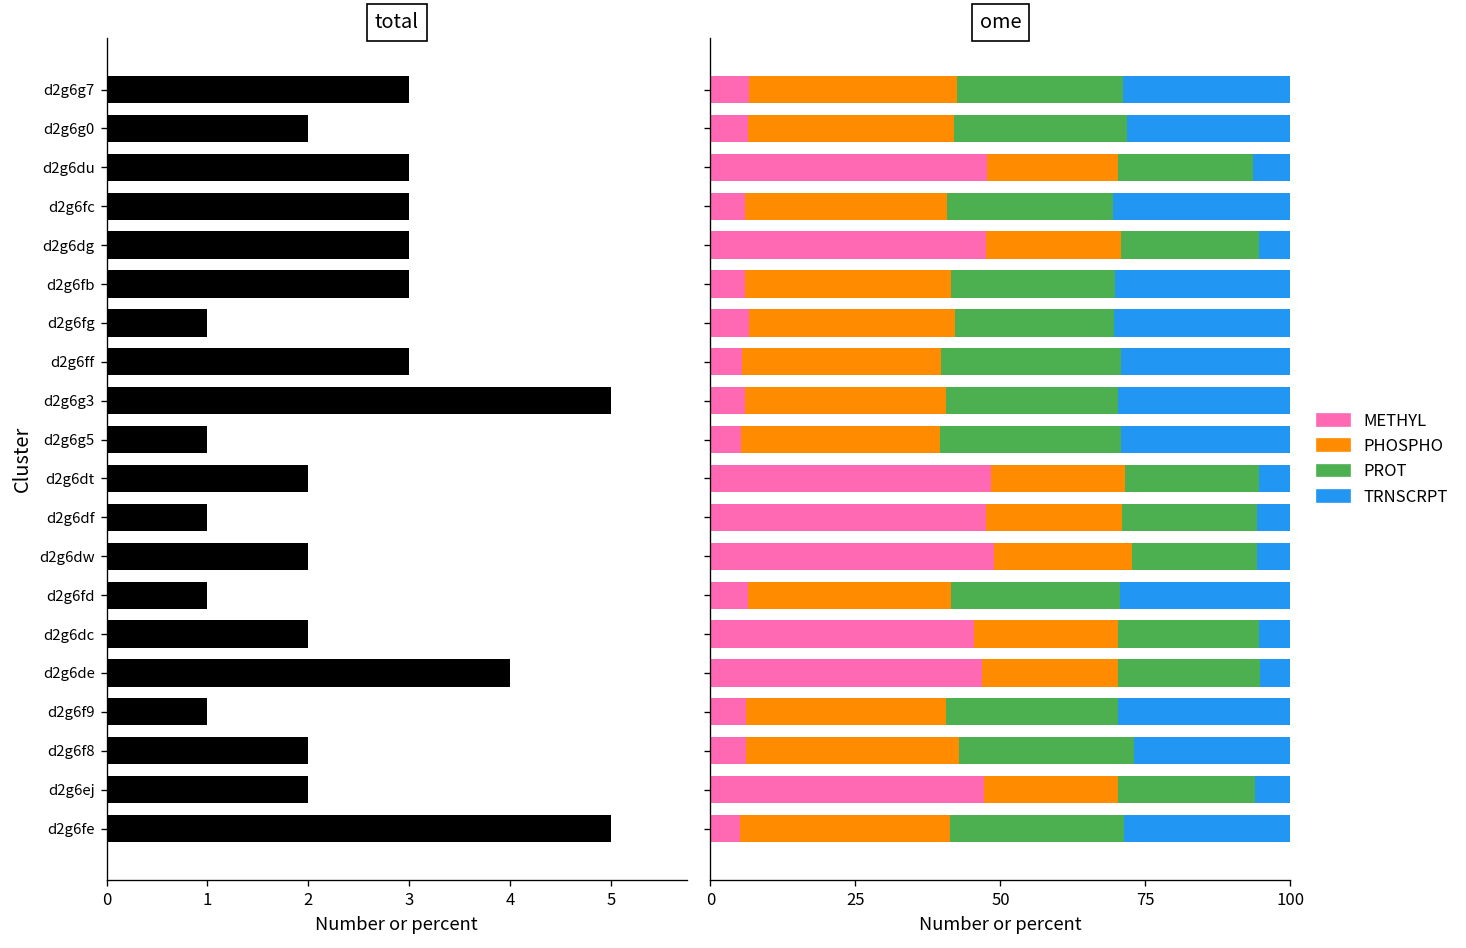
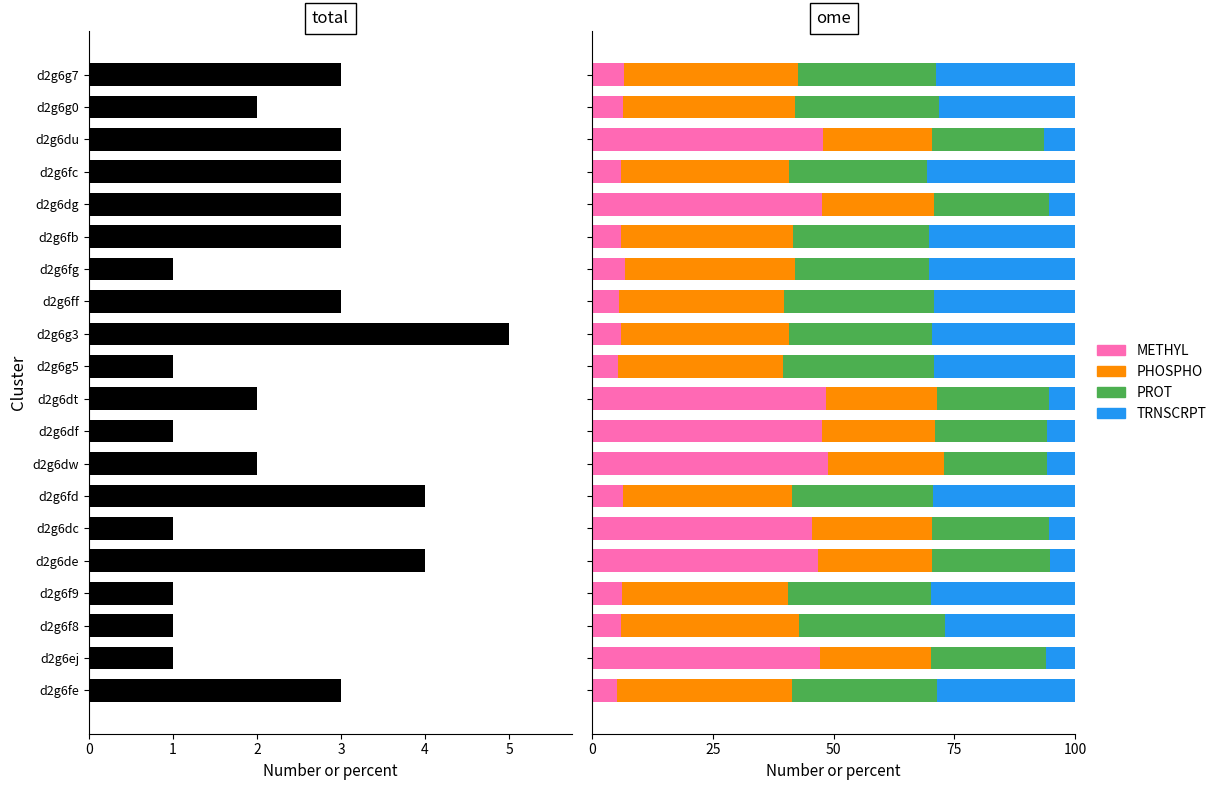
total, d2g6fd: 1 -> 4
total, d2g6dc: 2 -> 1
total, d2g6f8: 2 -> 1
total, d2g6ej: 2 -> 1
total, d2g6fe: 5 -> 3
